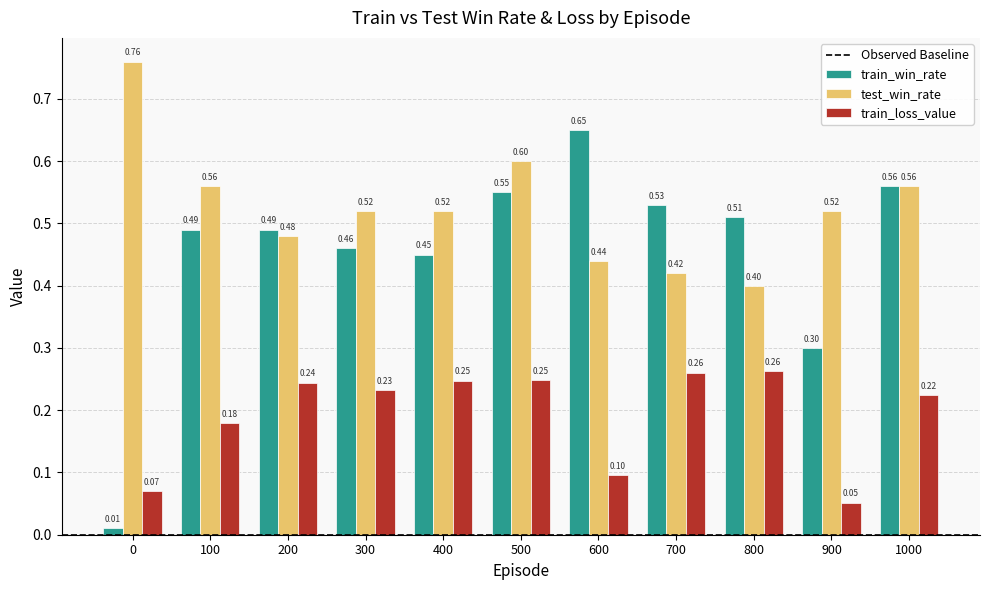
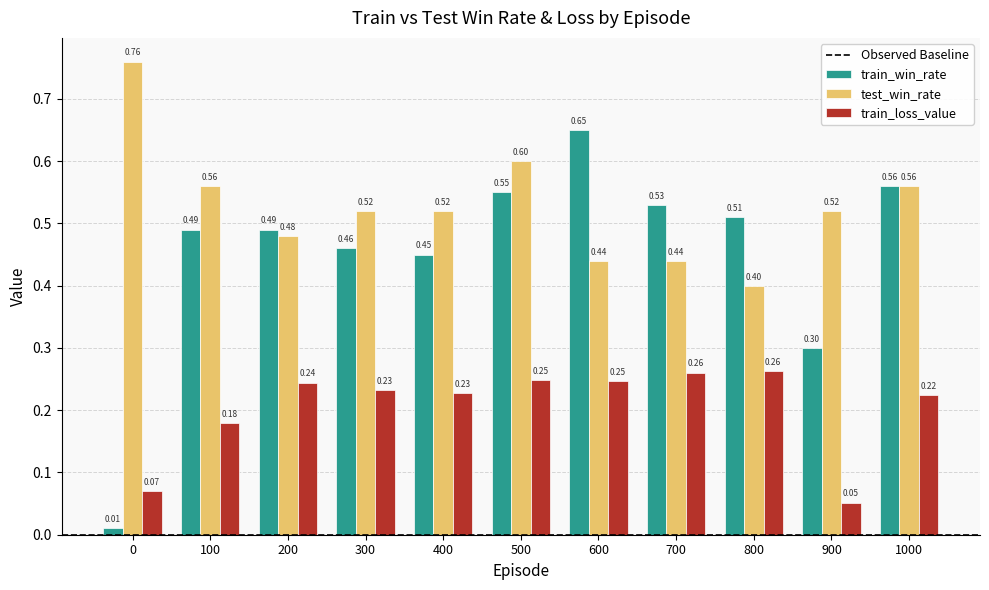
train_loss_value, 400: 0.25 -> 0.23
train_loss_value, 600: 0.10 -> 0.25
test_win_rate, 700: 0.42 -> 0.44
